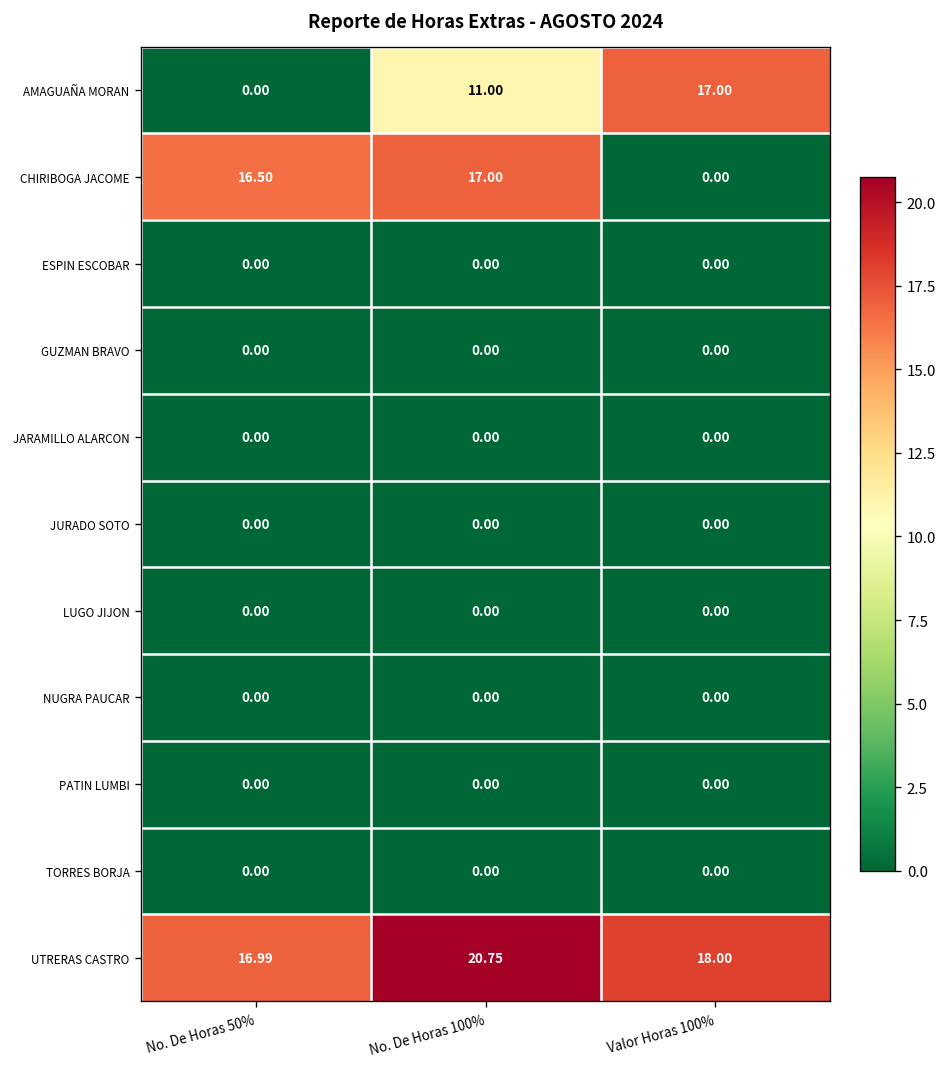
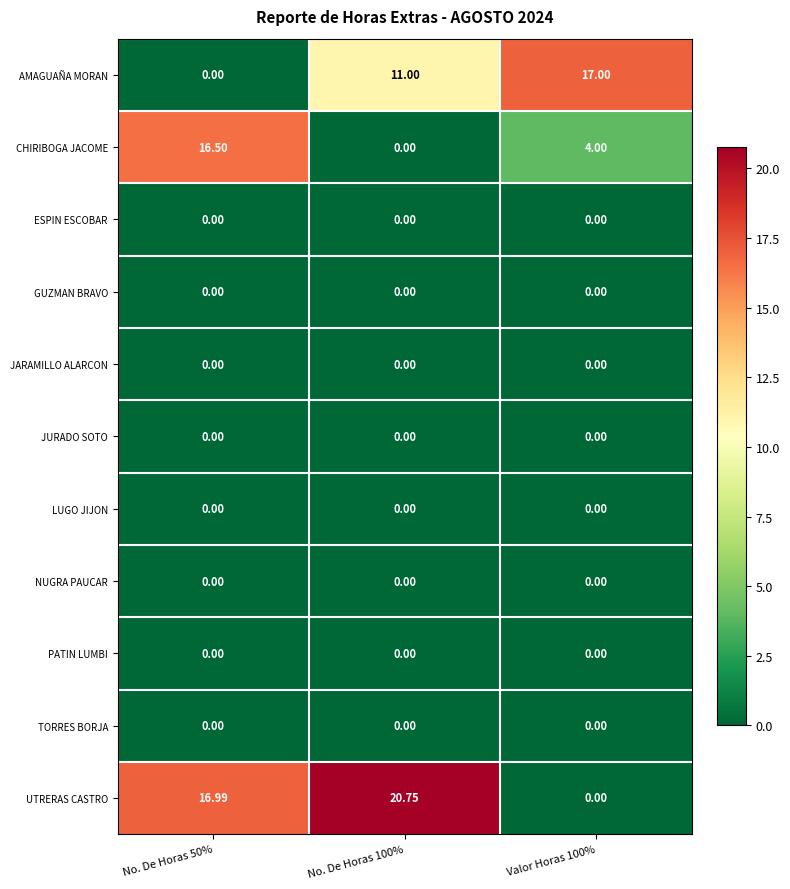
CHIRIBOGA JACOME, No. De Horas 100%: 17.00 -> 0.00
CHIRIBOGA JACOME, Valor Horas 100%: 0.00 -> 4.00
UTRERAS CASTRO, Valor Horas 100%: 18.00 -> 0.00
